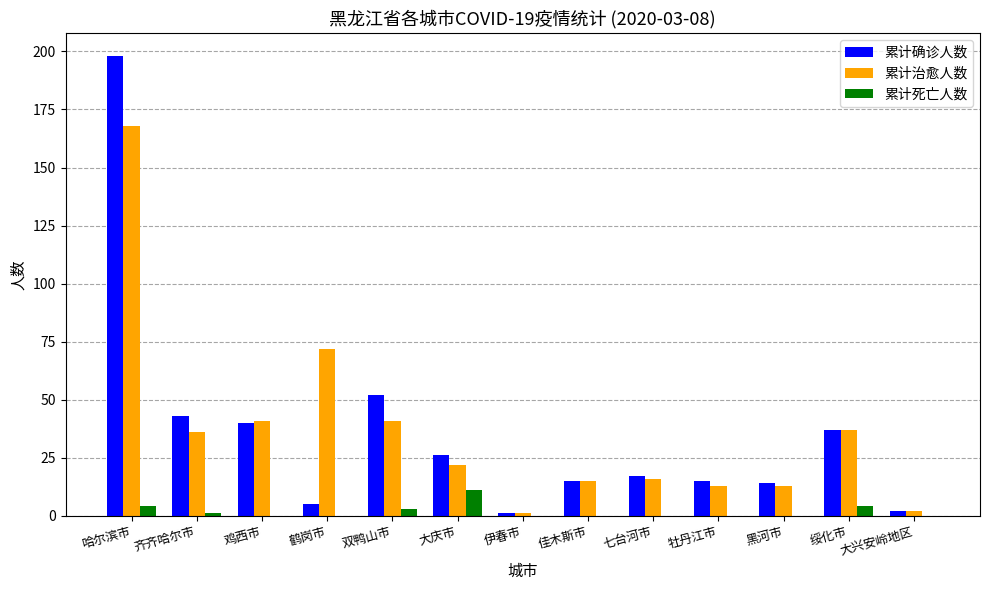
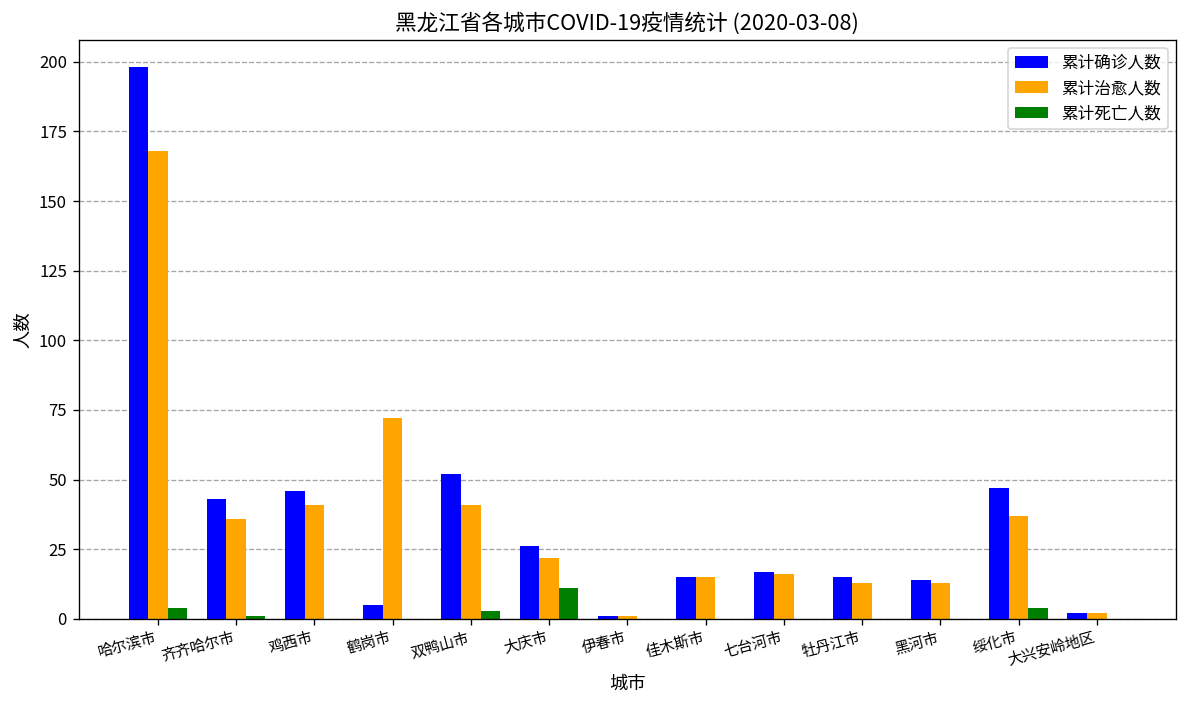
累计确诊人数, 鸡西市: 40 -> 46
累计确诊人数, 绥化市: 37 -> 47
